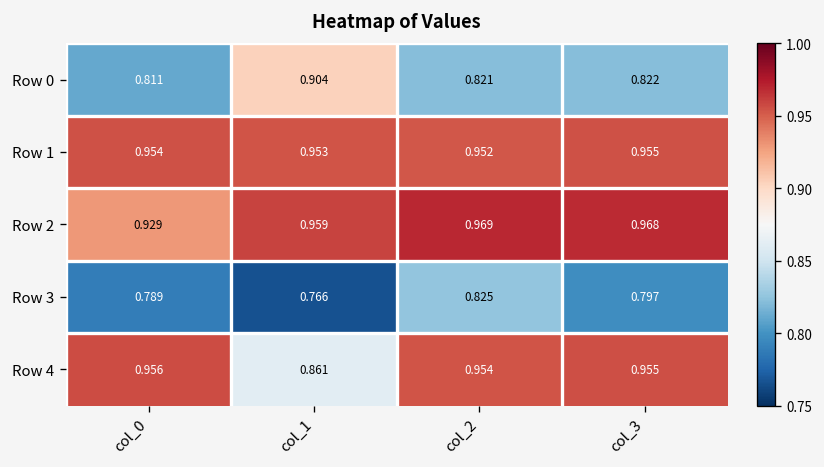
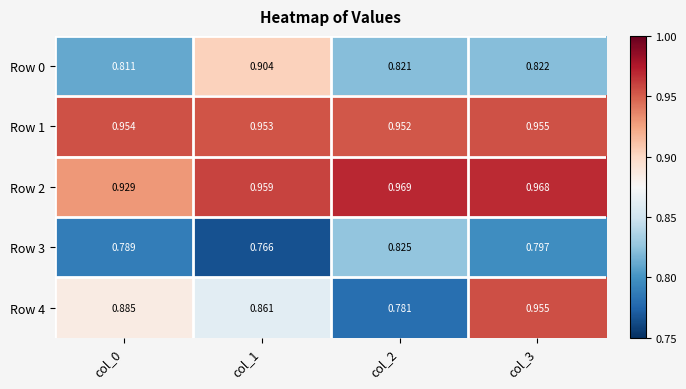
Row 4, col_0: 0.956 -> 0.885
Row 4, col_2: 0.954 -> 0.781
